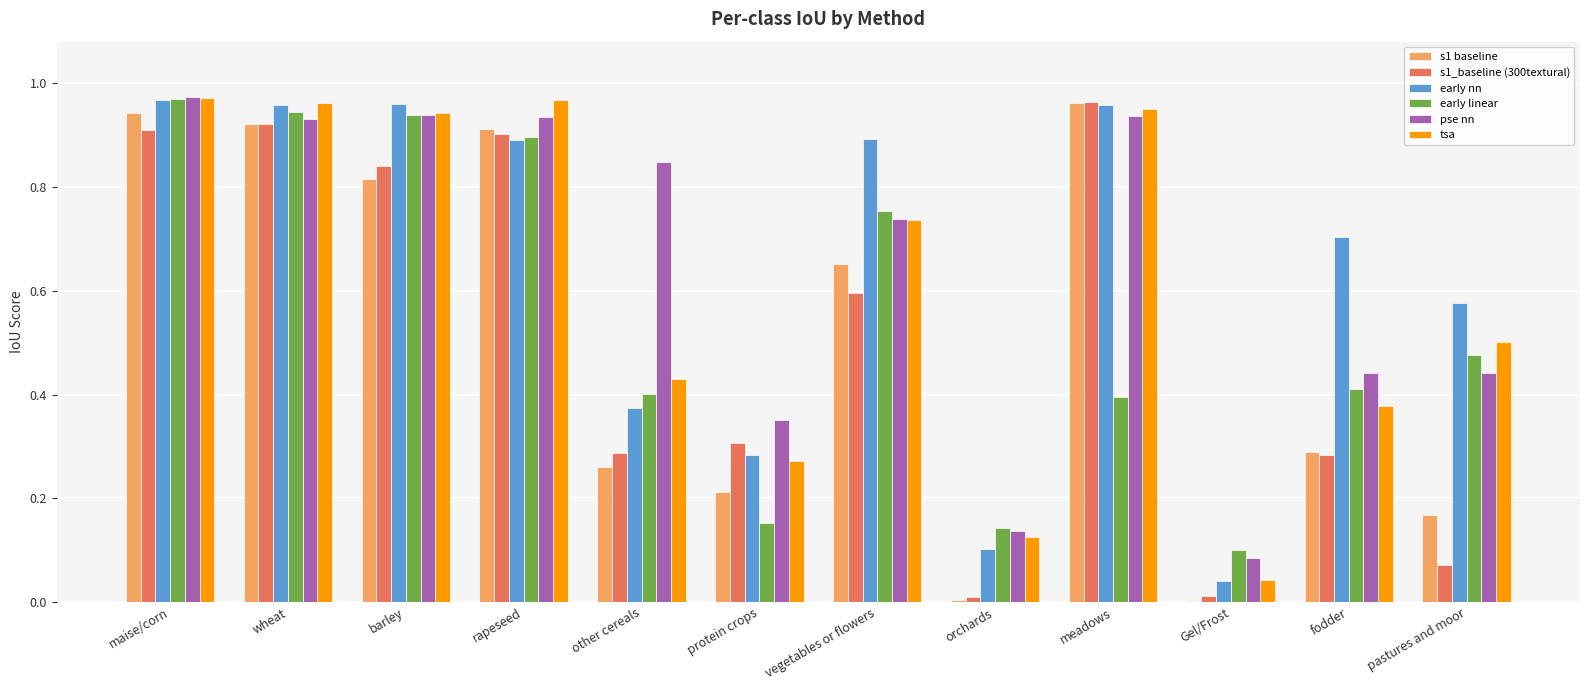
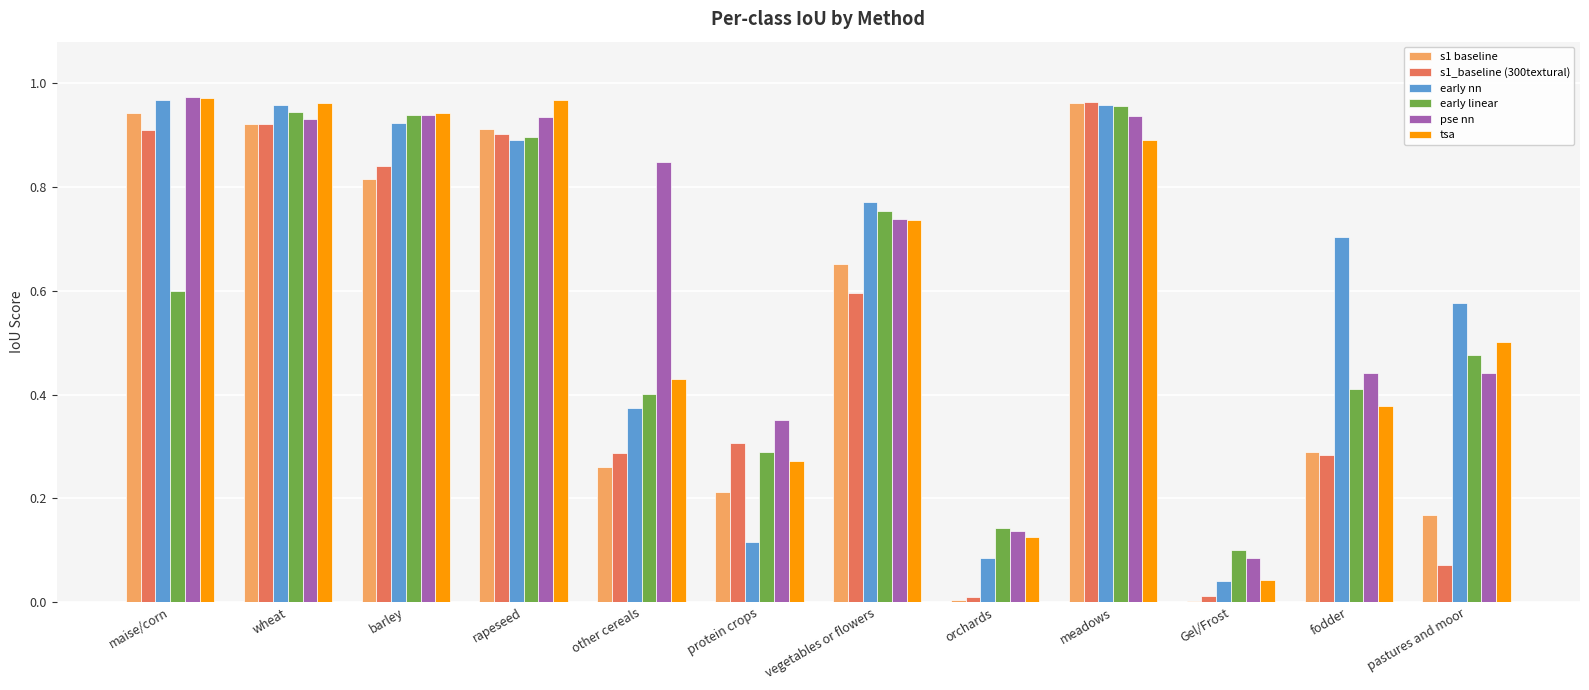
early linear, maise/corn: 0.97 -> 0.60
early nn, barley: 0.96 -> 0.92
early nn, protein crops: 0.28 -> 0.12
early linear, protein crops: 0.15 -> 0.29
early nn, vegetables or flowers: 0.89 -> 0.77
early nn, orchards: 0.10 -> 0.09
early linear, meadows: 0.40 -> 0.96
tsa, meadows: 0.95 -> 0.89
